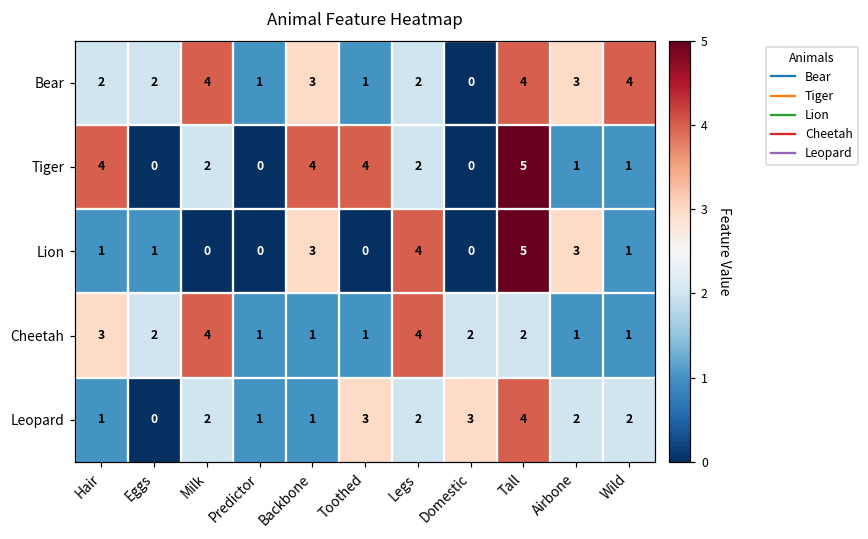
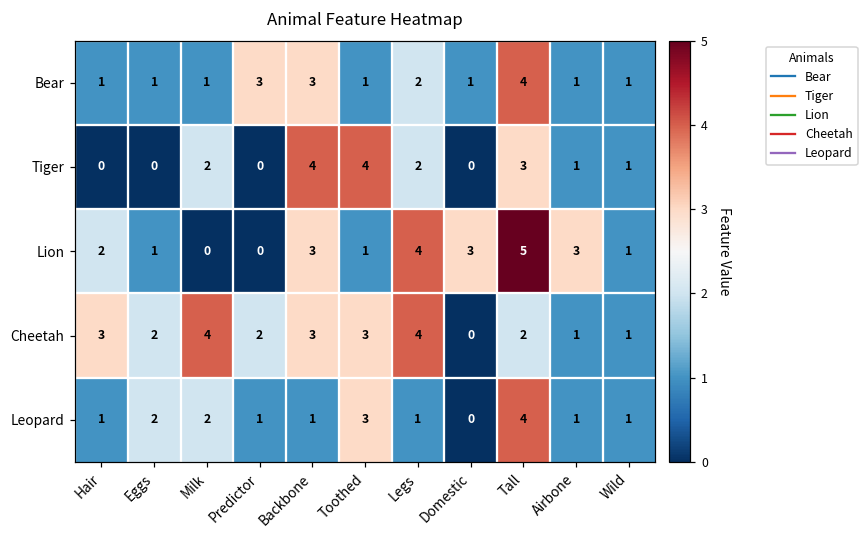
Bear, Hair: 2 -> 1
Bear, Eggs: 2 -> 1
Bear, Milk: 4 -> 1
Bear, Predictor: 1 -> 3
Bear, Domestic: 0 -> 1
Bear, Airbone: 3 -> 1
Bear, Wild: 4 -> 1
Tiger, Hair: 4 -> 0
Tiger, Tall: 5 -> 3
Lion, Hair: 1 -> 2
Lion, Toothed: 0 -> 1
Lion, Domestic: 0 -> 3
Cheetah, Predictor: 1 -> 2
Cheetah, Backbone: 1 -> 3
Cheetah, Toothed: 1 -> 3
Cheetah, Domestic: 2 -> 0
Leopard, Eggs: 0 -> 2
Leopard, Legs: 2 -> 1
Leopard, Domestic: 3 -> 0
Leopard, Airbone: 2 -> 1
Leopard, Wild: 2 -> 1
